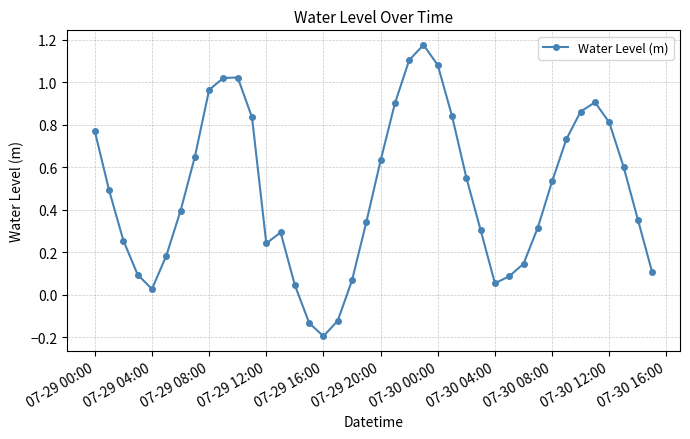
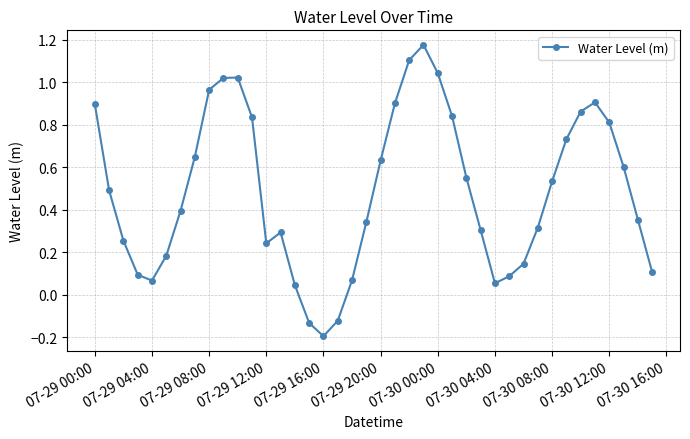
07-29 00:00: 0.77 -> 0.90
07-29 04:00: 0.03 -> 0.07
07-30 00:00: 1.08 -> 1.04
